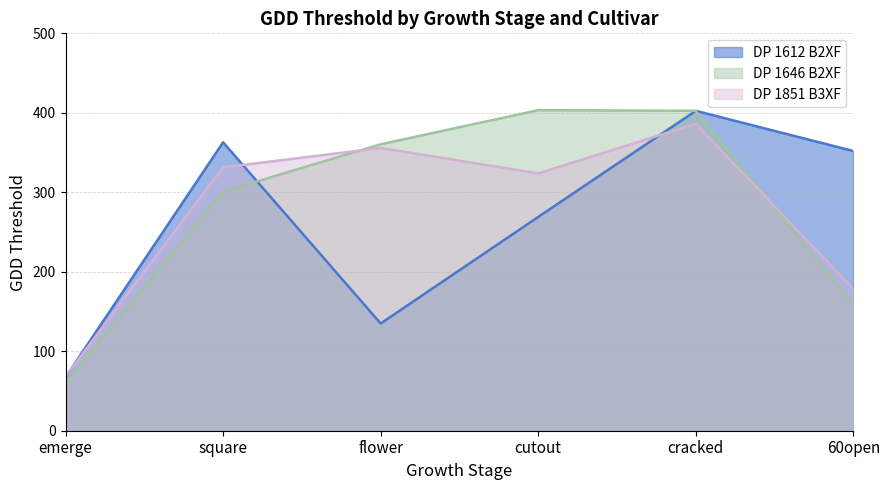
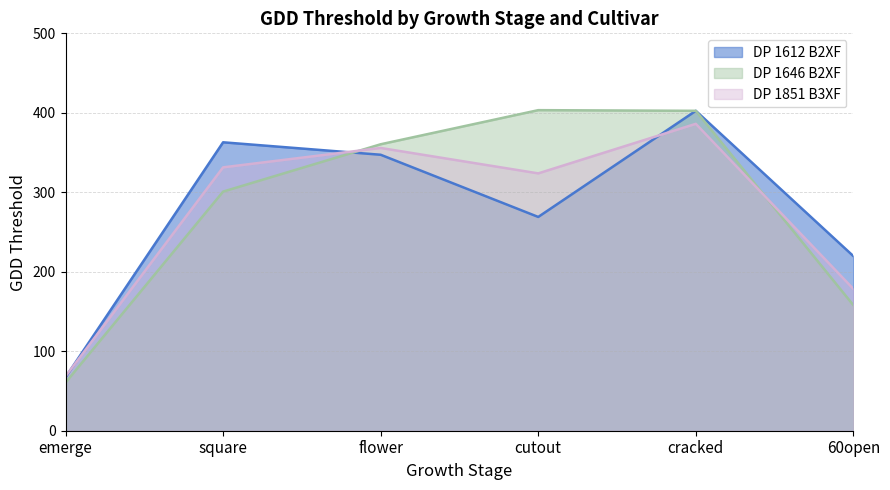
DP 1612 B2XF, flower: 130 -> 350
DP 1612 B2XF, 60open: 350 -> 220
